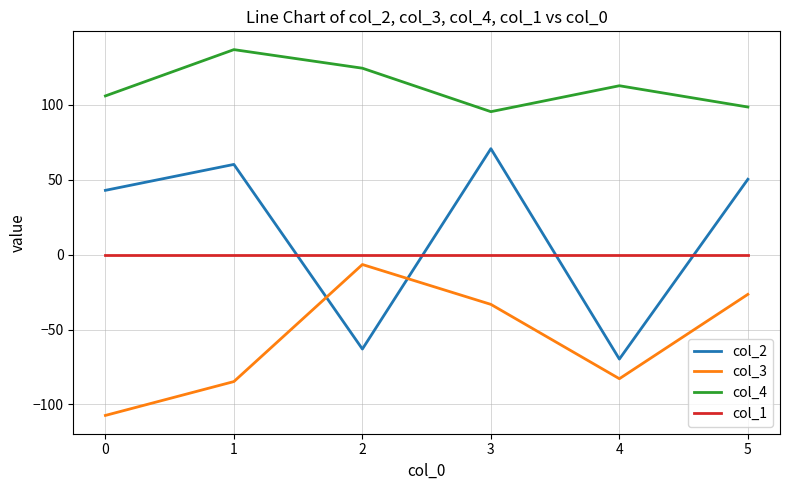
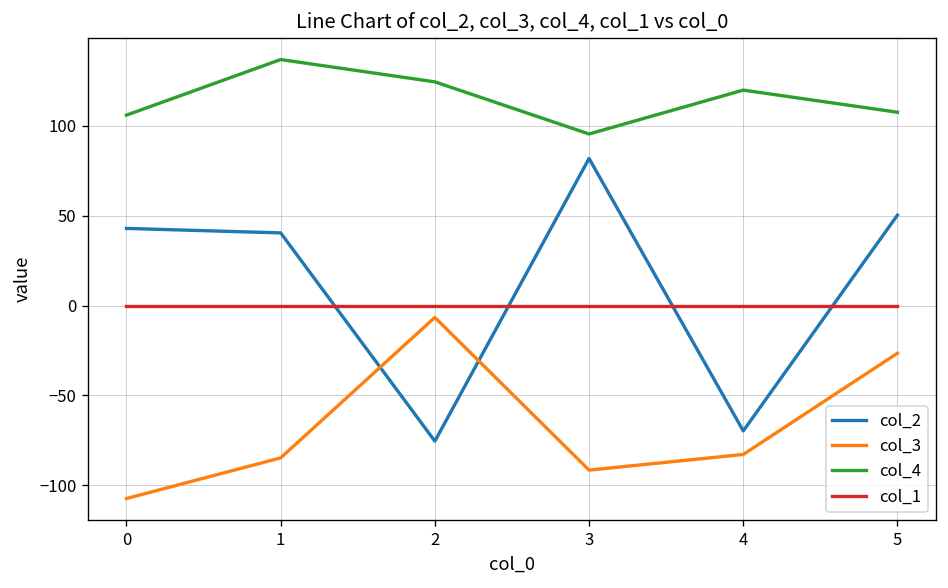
col_2, 1: 60 -> 40
col_2, 2: -63 -> -75
col_2, 3: 71 -> 82
col_3, 3: -33 -> -92
col_4, 4: 113 -> 120
col_4, 5: 99 -> 108
